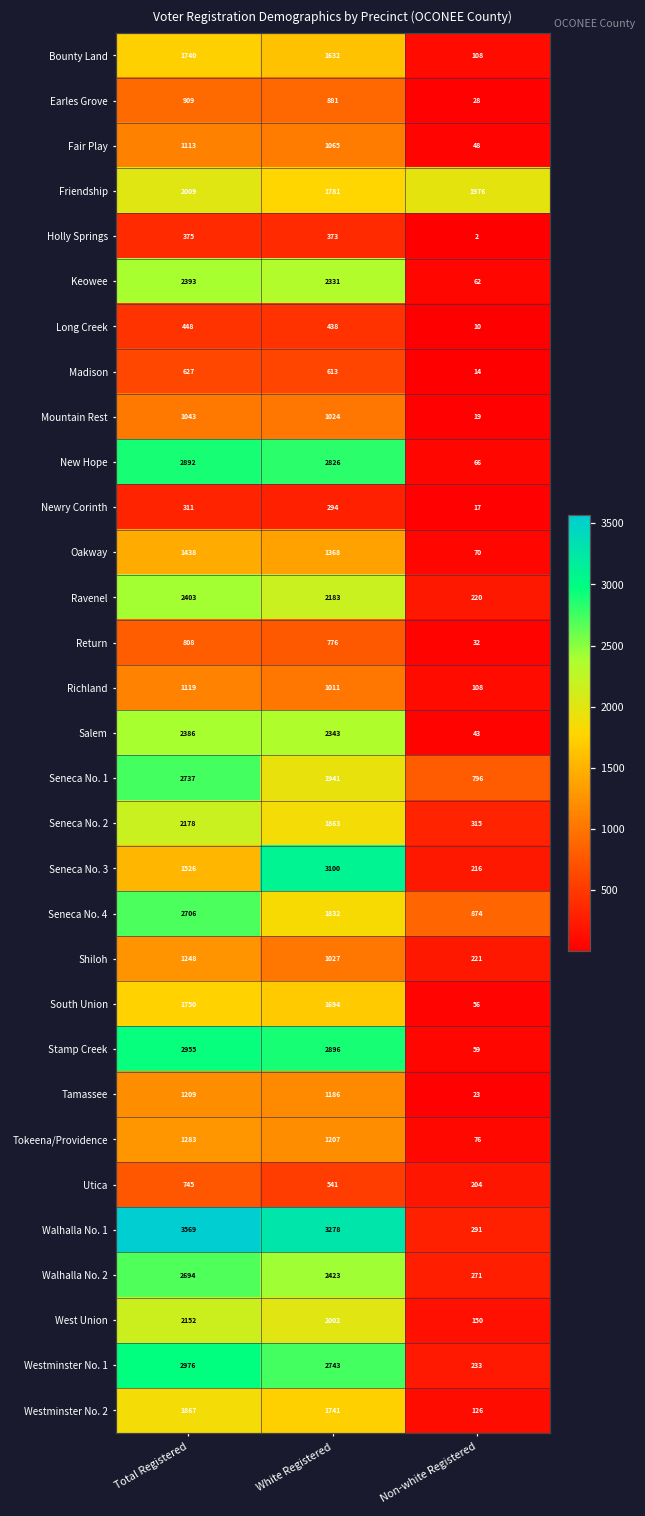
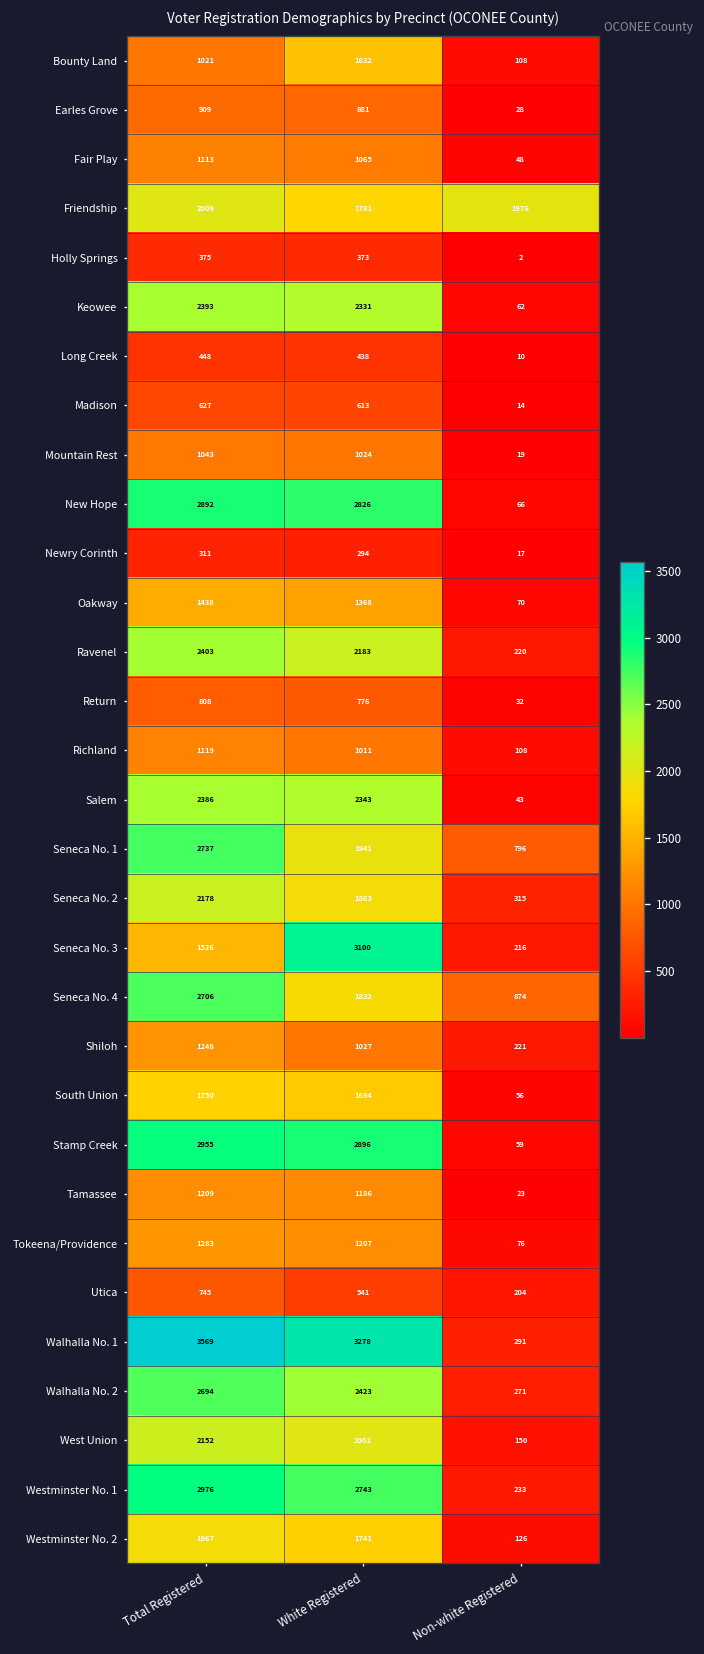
Bounty Land, Total Registered: 1740 -> 1021
